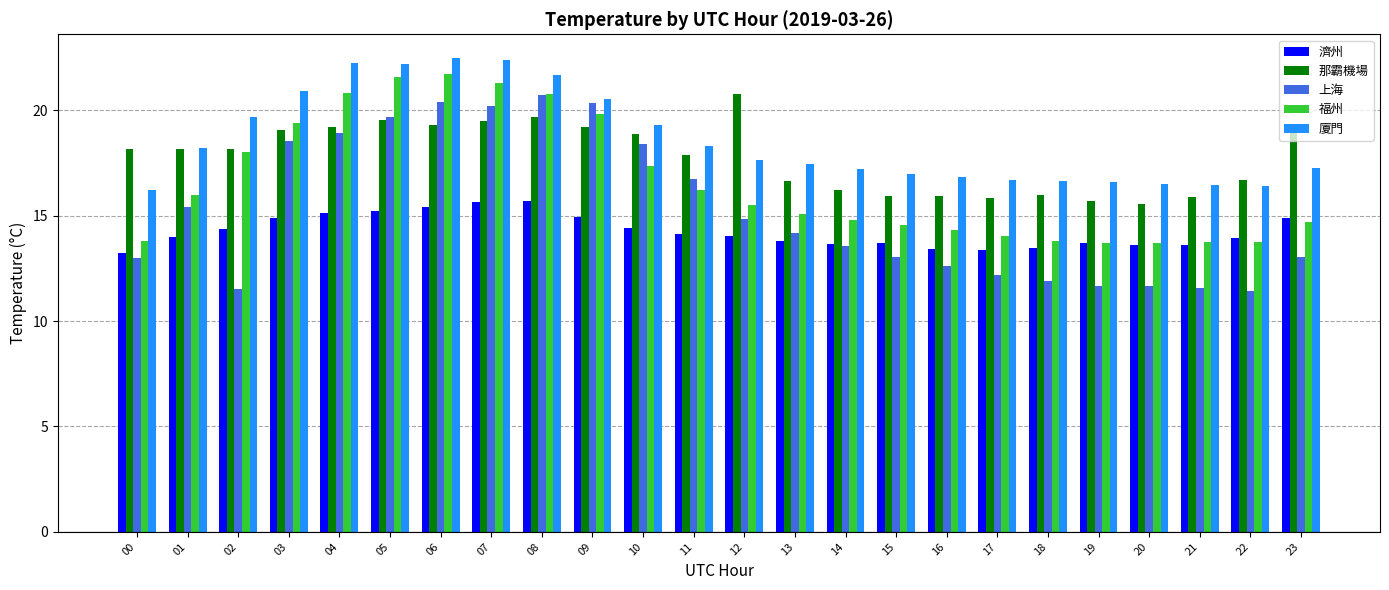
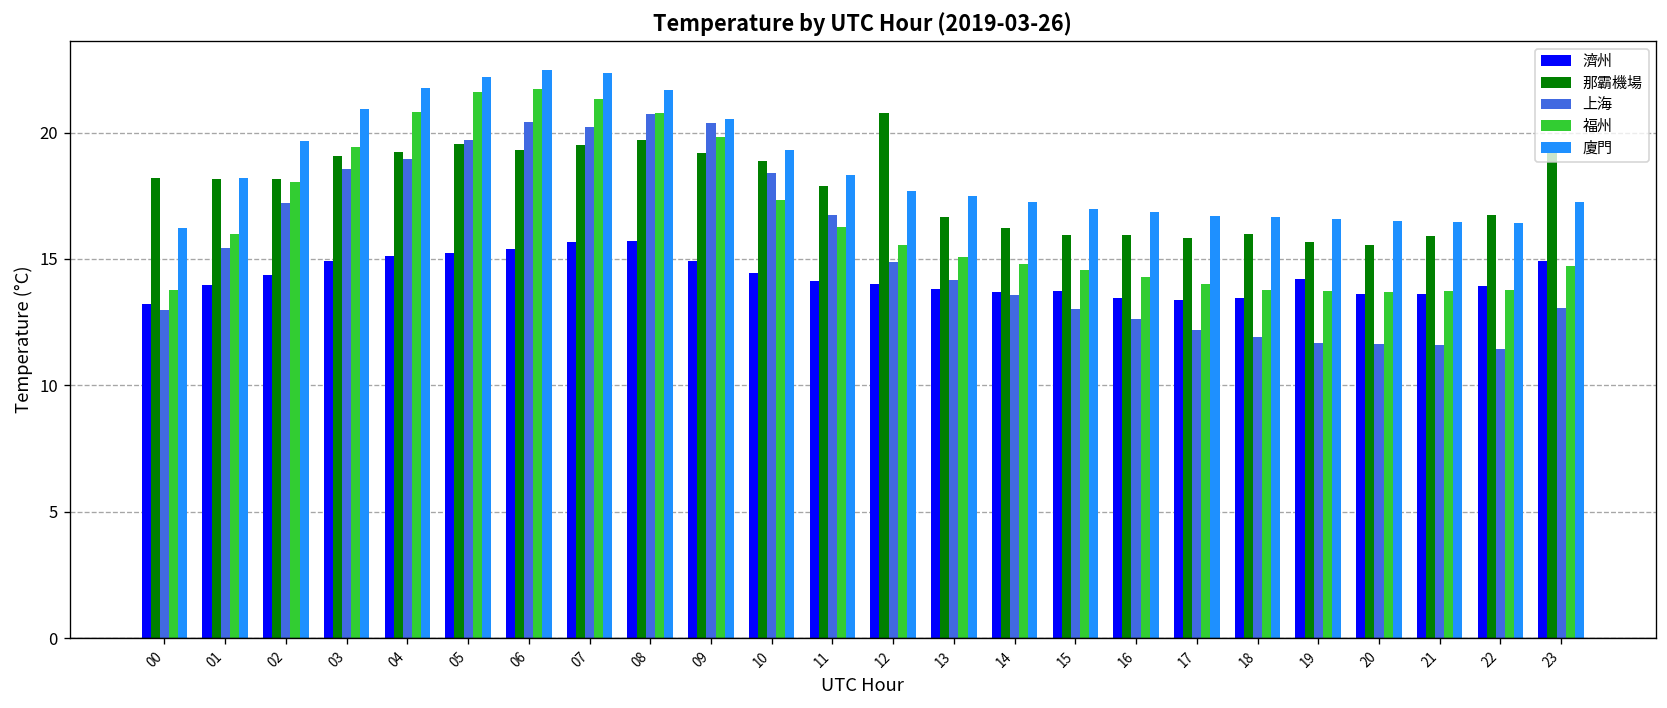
上海, 02: 11.5 -> 17.2
廈門, 04: 22.3 -> 21.8
濟州, 19: 13.7 -> 14.2
